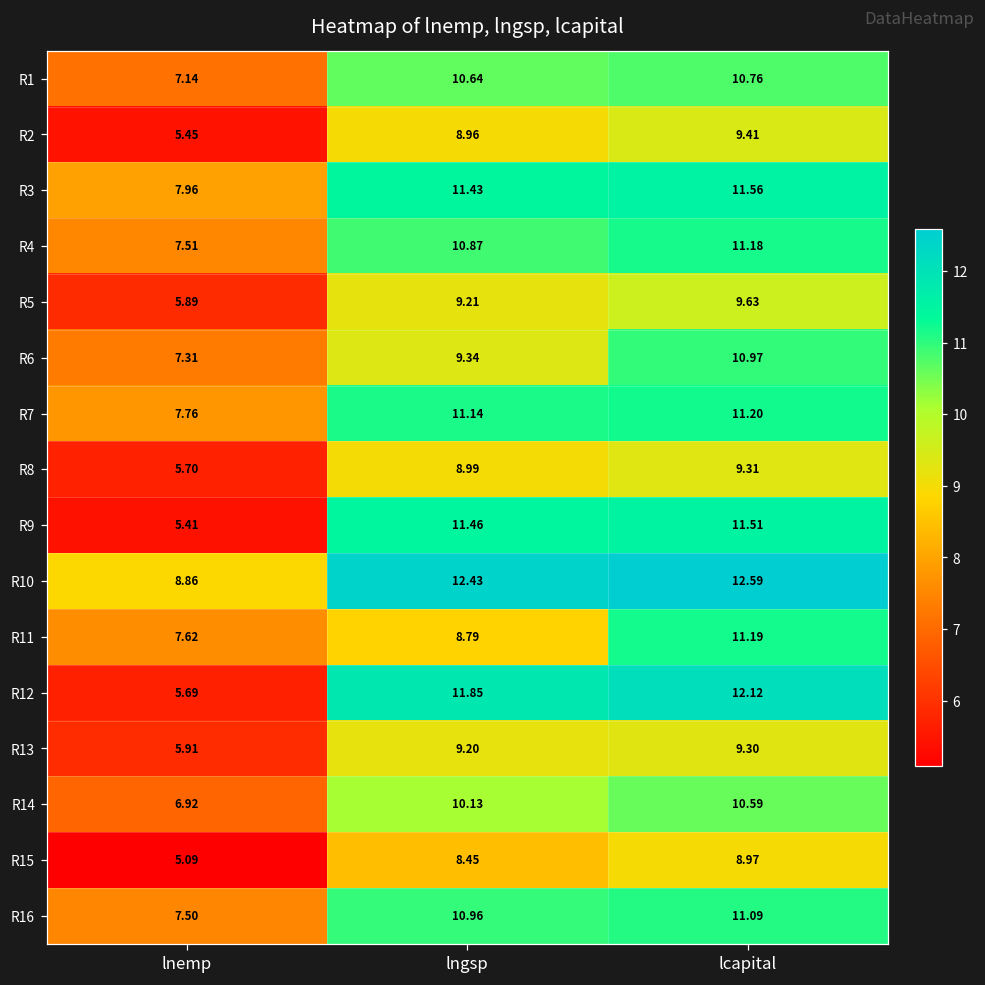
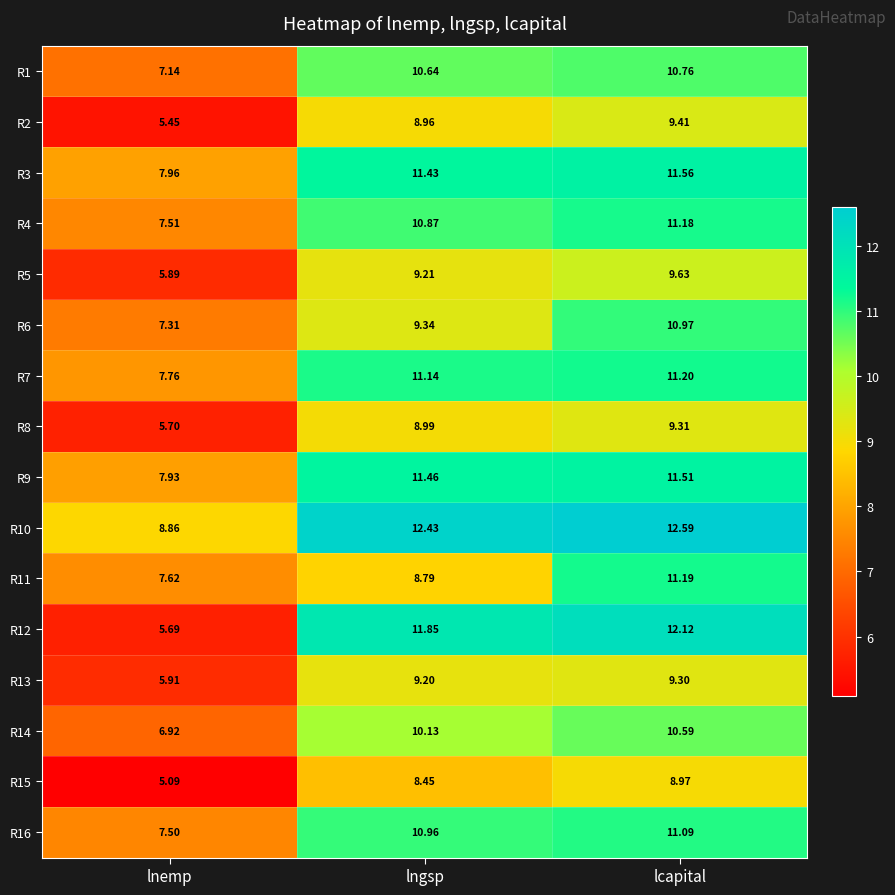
R9, lnemp: 5.41 -> 7.93
